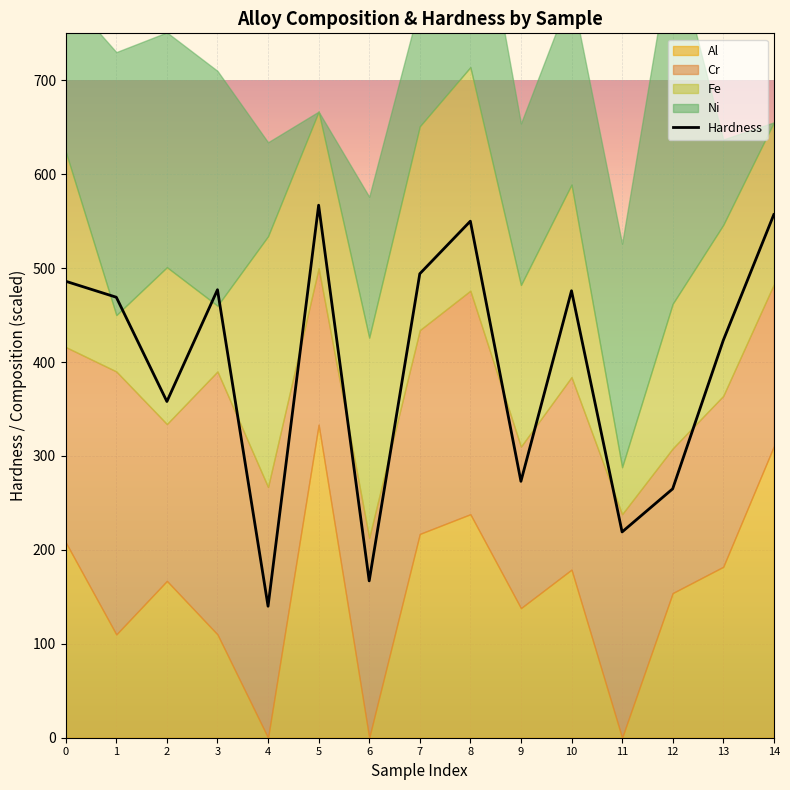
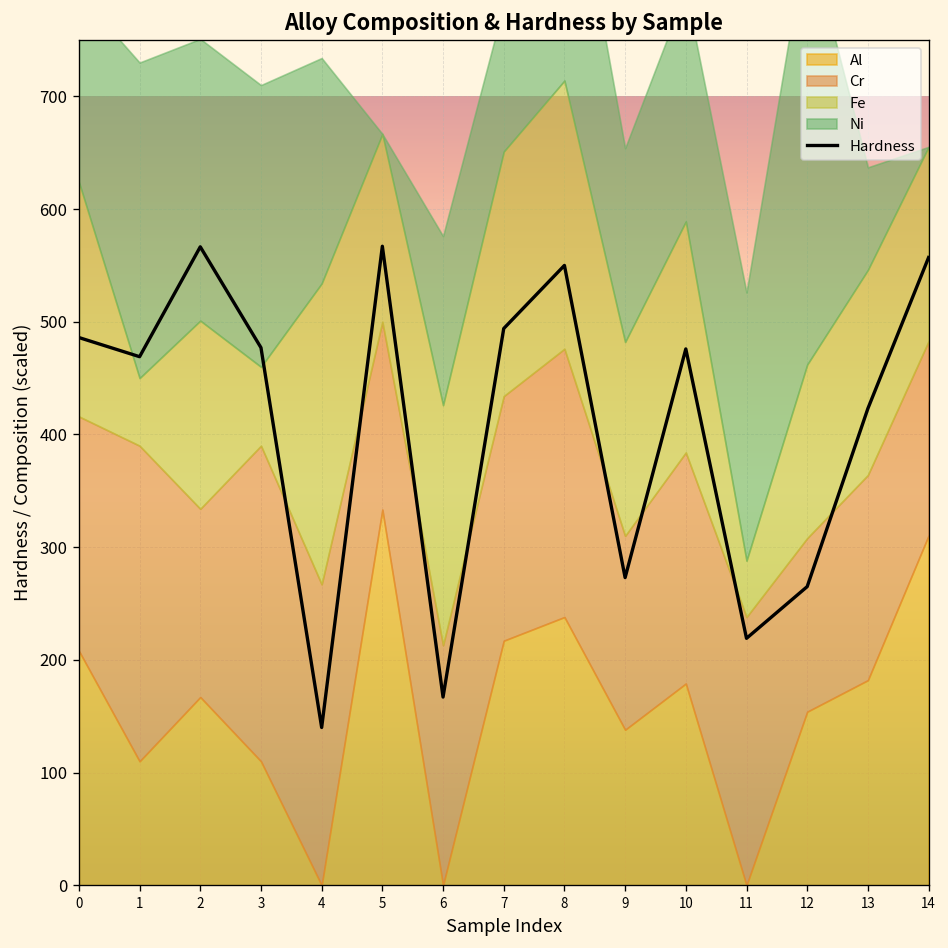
Hardness, 2: 360 -> 570
Ni, 4: 100 -> 200
